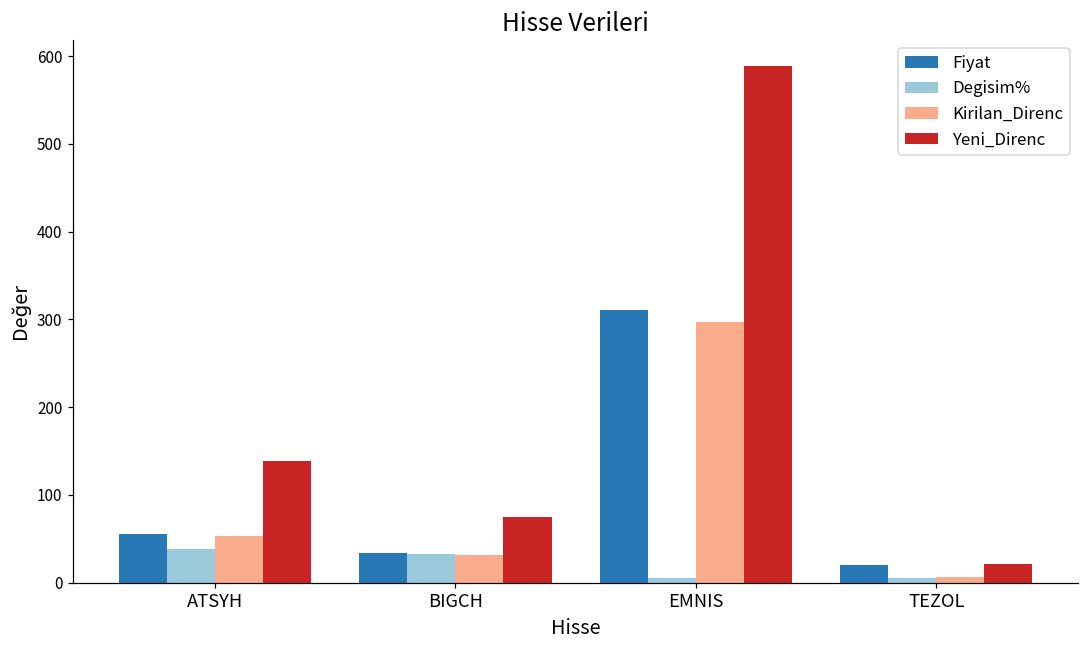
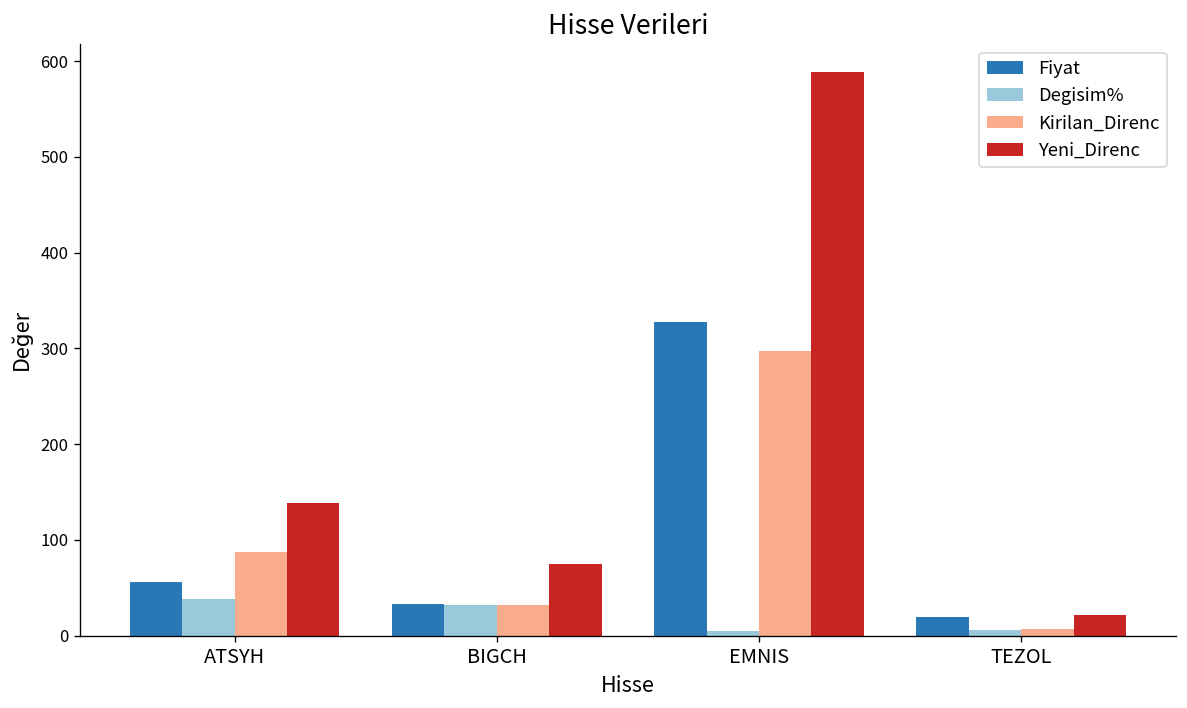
Kirilan_Direnc, ATSYH: 50 -> 90
Fiyat, EMNIS: 310 -> 330
